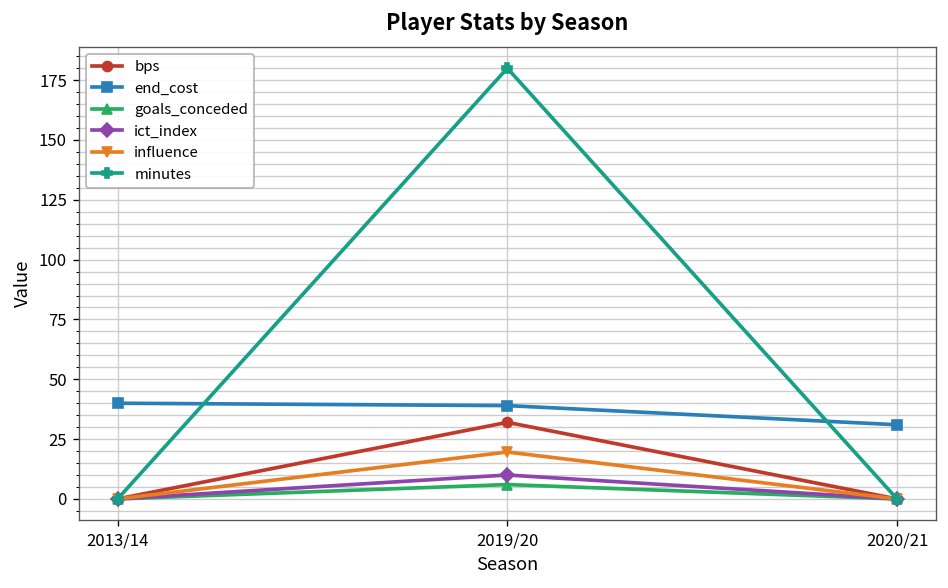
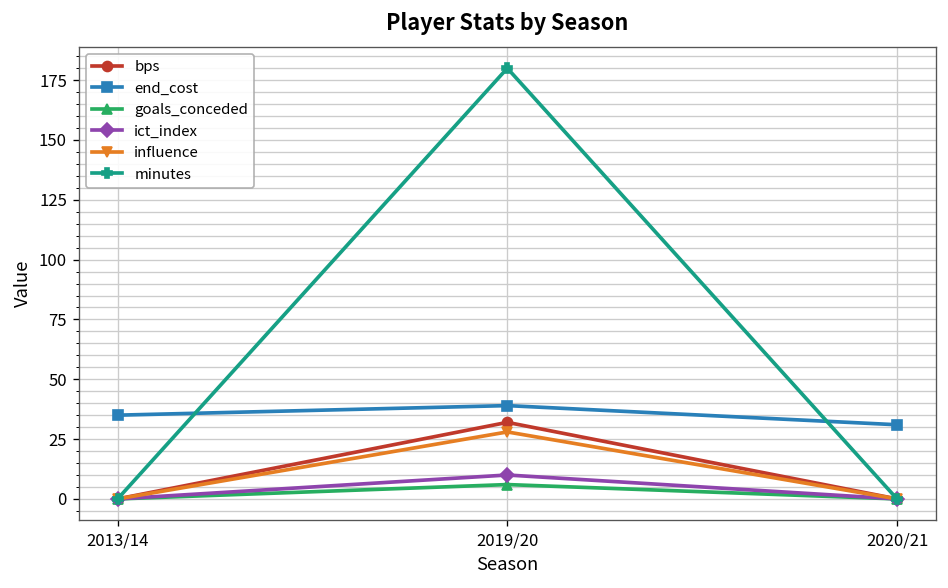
end_cost, 2013/14: 40 -> 35
influence, 2019/20: 20 -> 28
